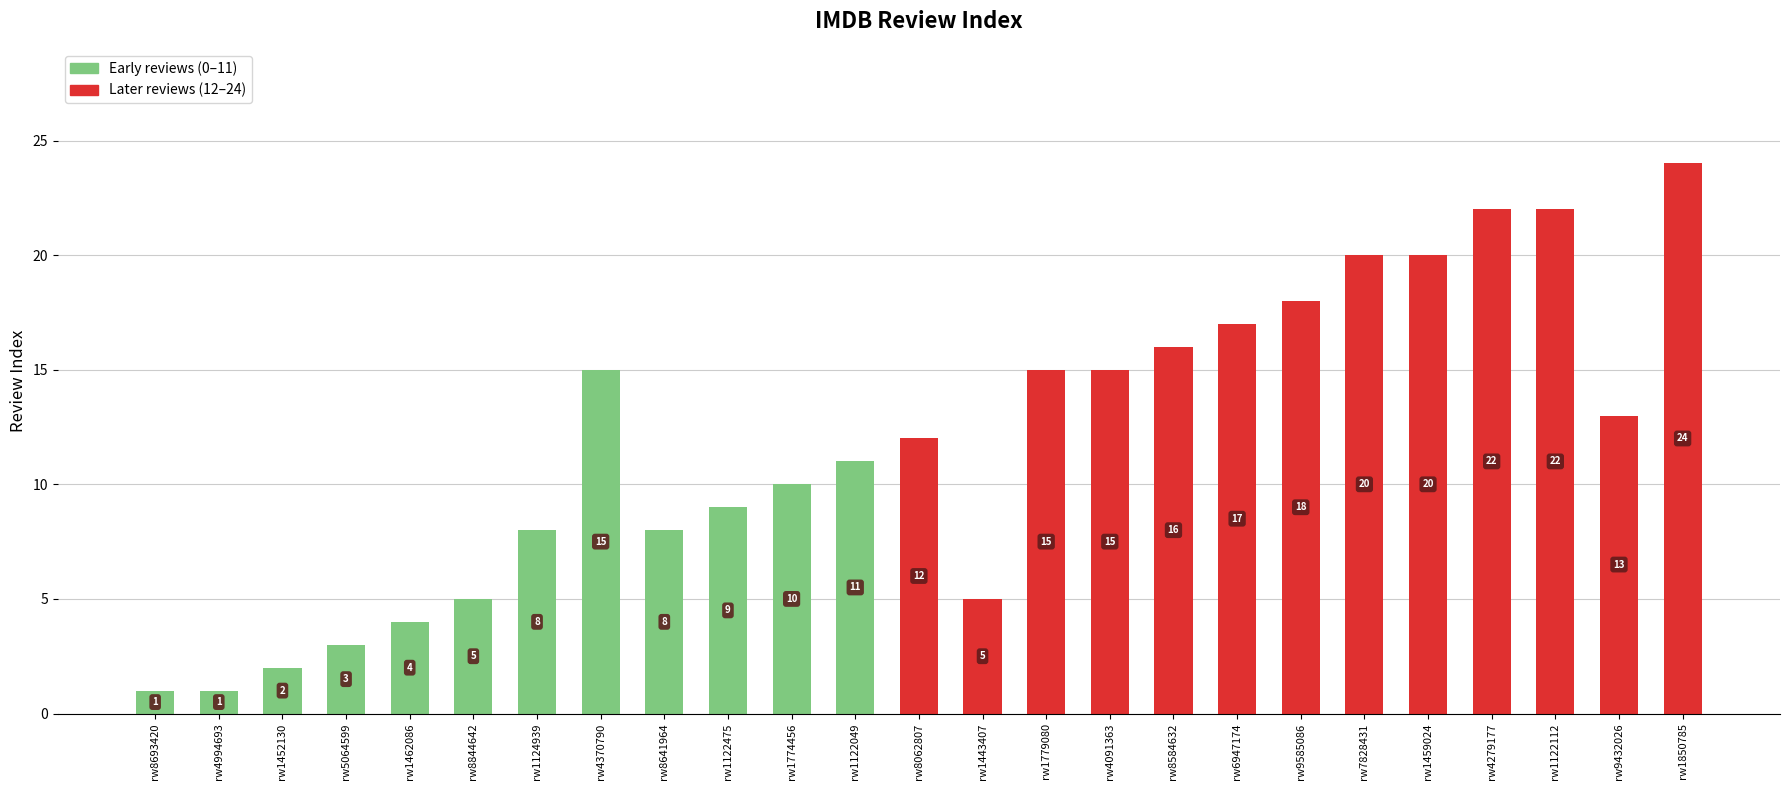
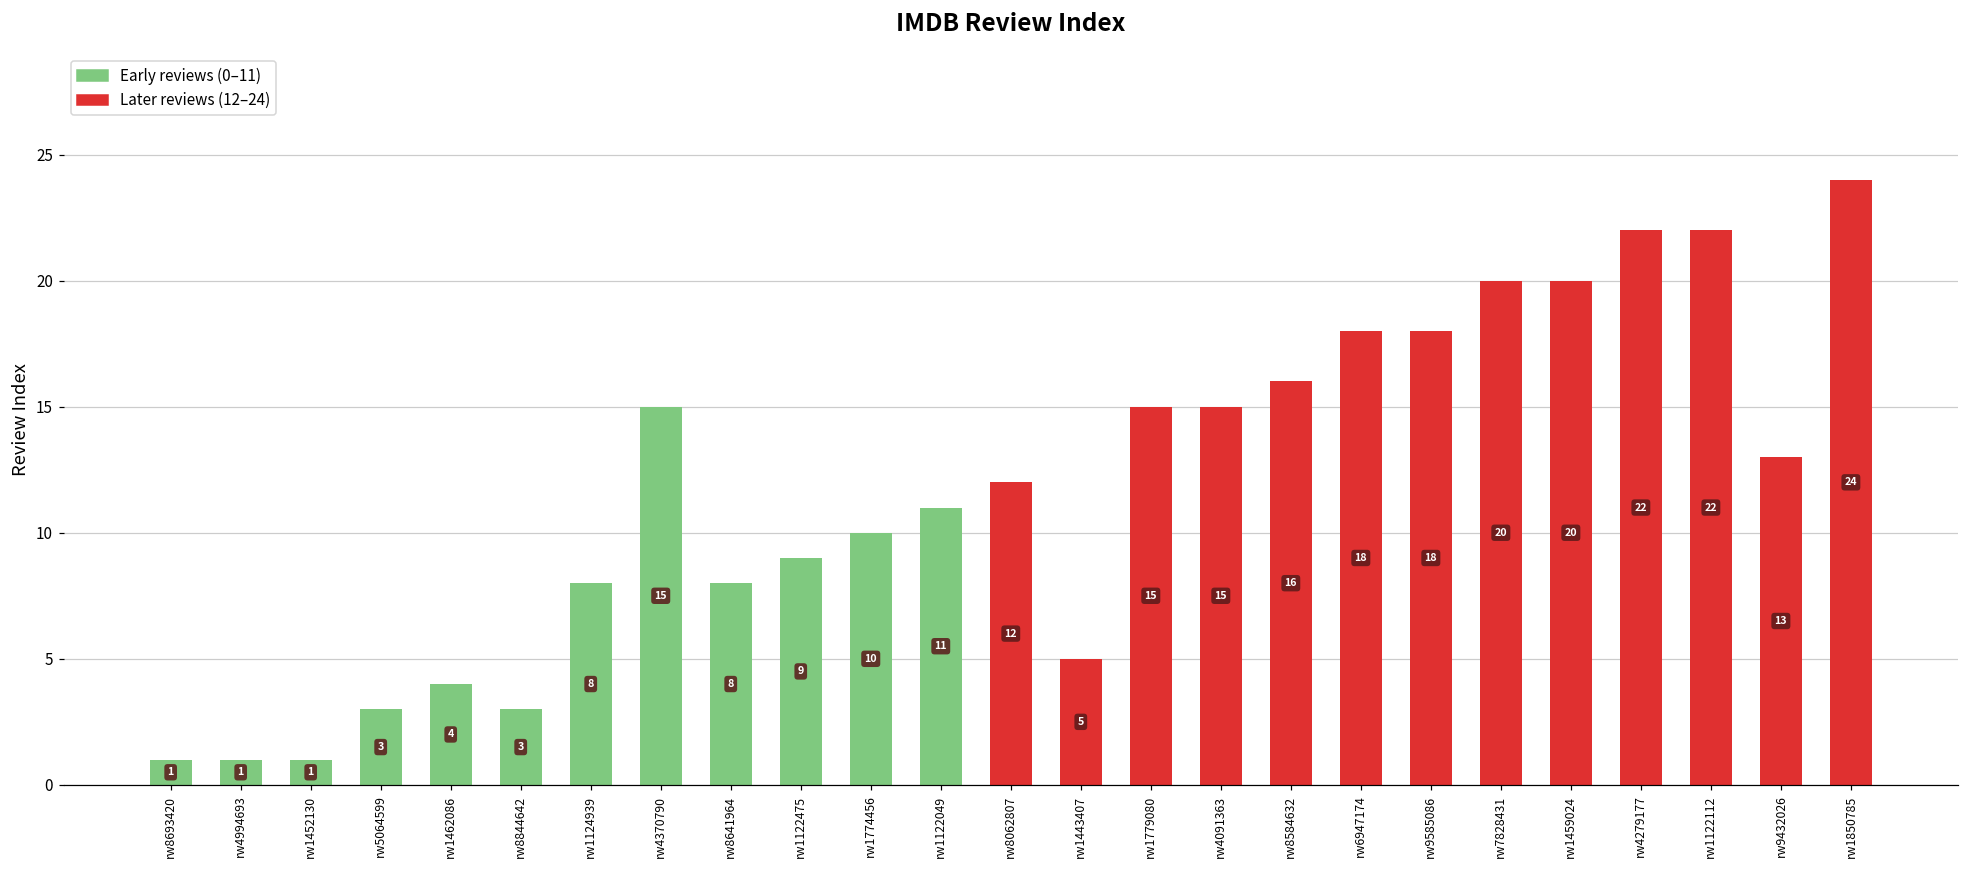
rw1452130: 2 -> 1
rw8844642: 5 -> 3
rw6947174: 17 -> 18
